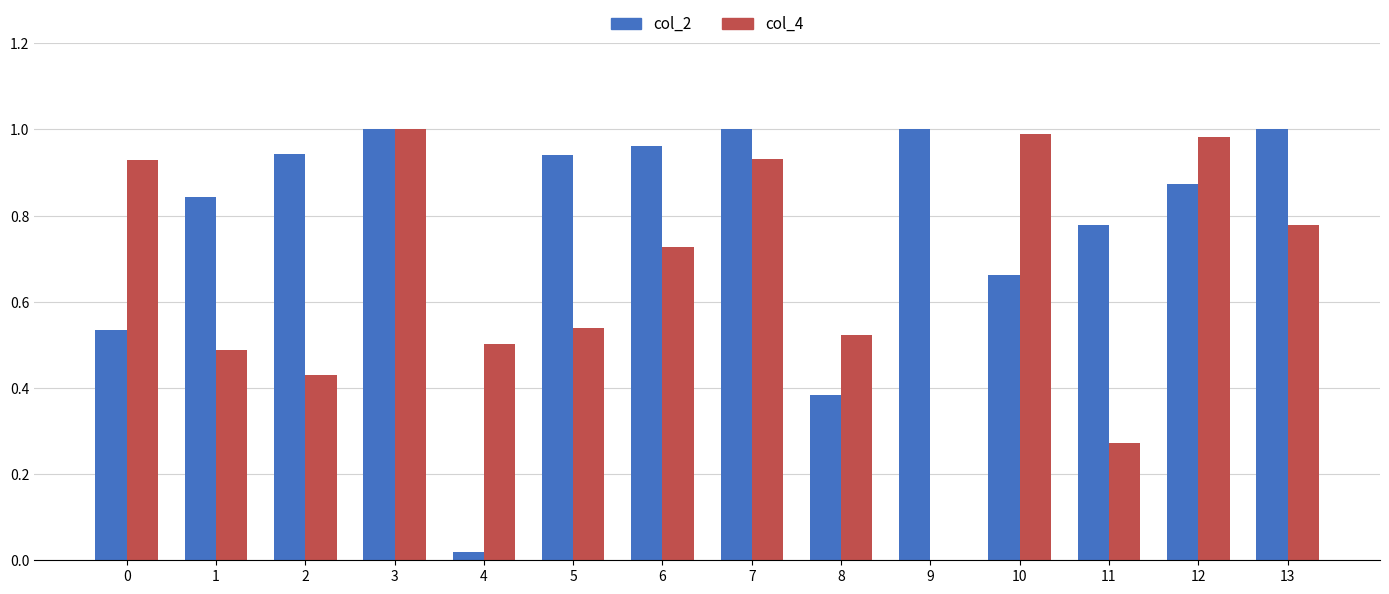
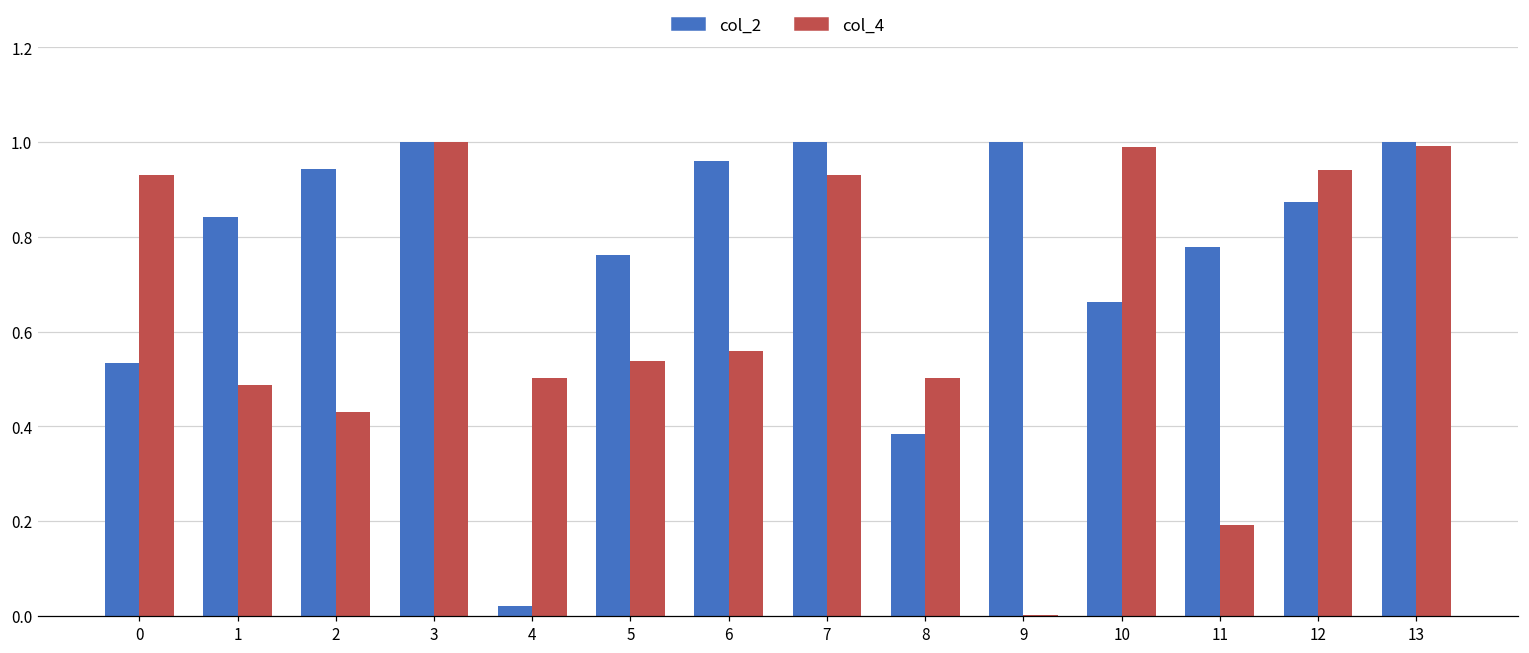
col_2, 5: 0.94 -> 0.76
col_4, 6: 0.73 -> 0.56
col_4, 8: 0.52 -> 0.50
col_4, 11: 0.27 -> 0.19
col_4, 12: 0.98 -> 0.94
col_4, 13: 0.78 -> 0.99
